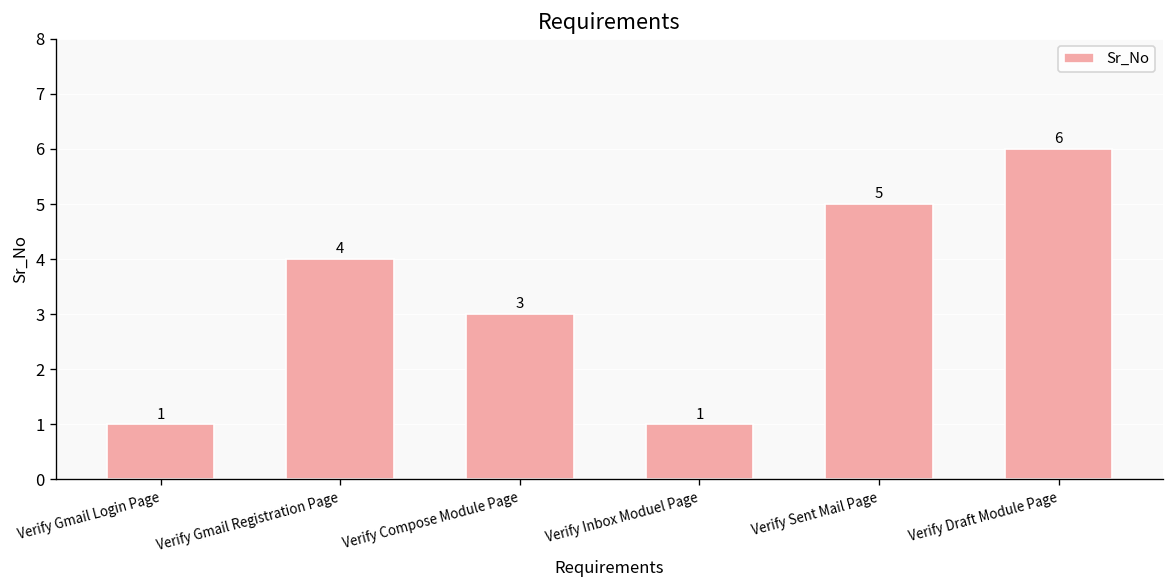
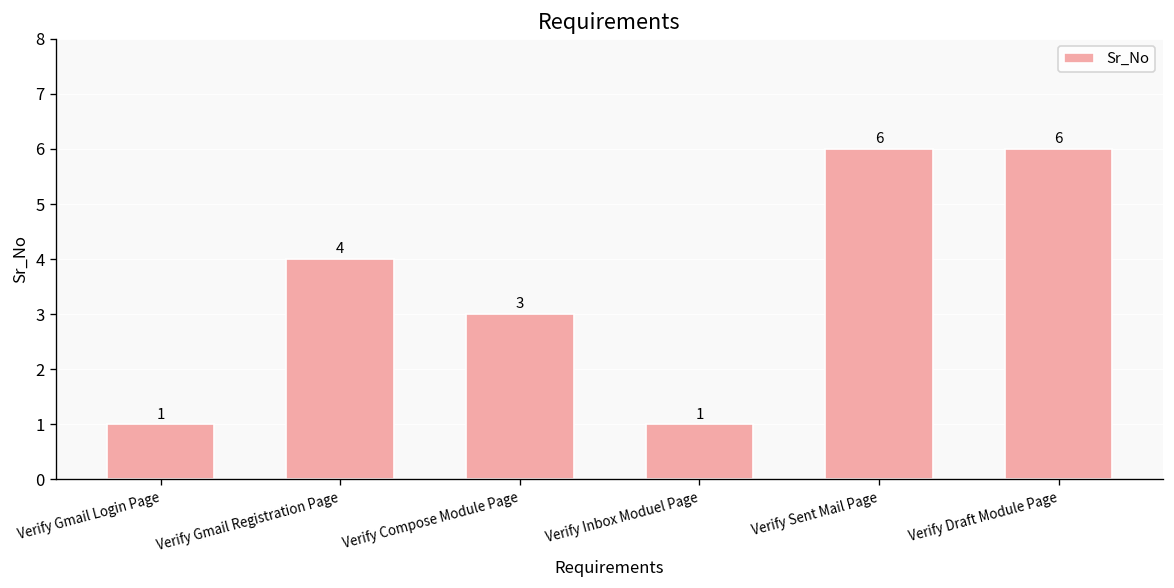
Verify Sent Mail Page: 5 -> 6
